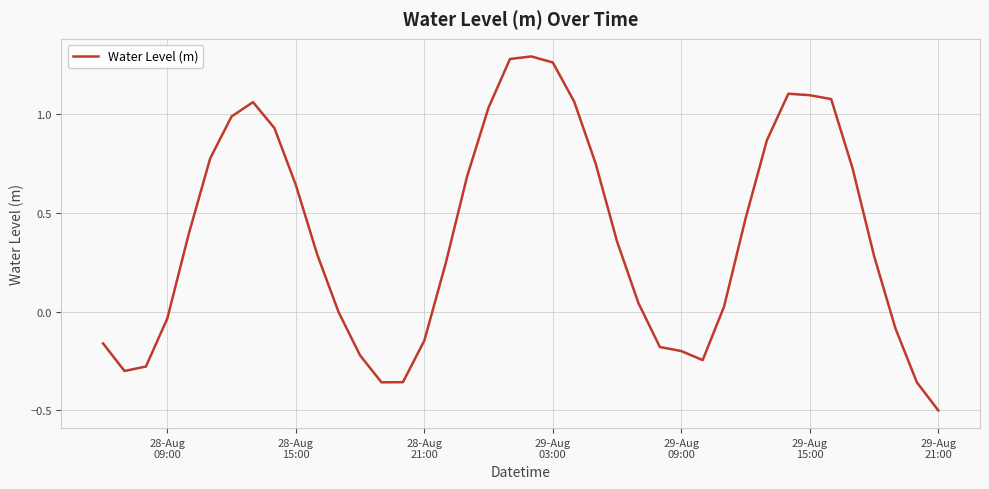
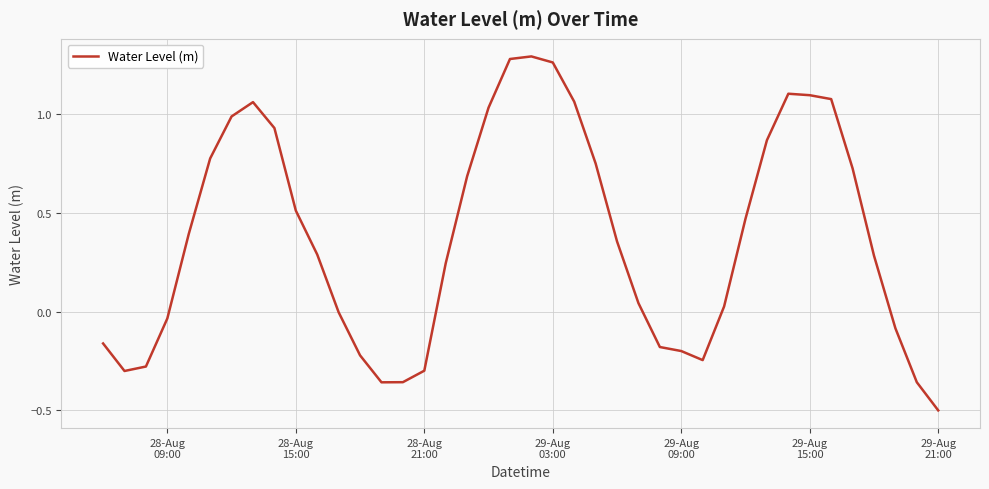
28-Aug 15:00: 0.64 -> 0.51
28-Aug 21:00: -0.15 -> -0.30
